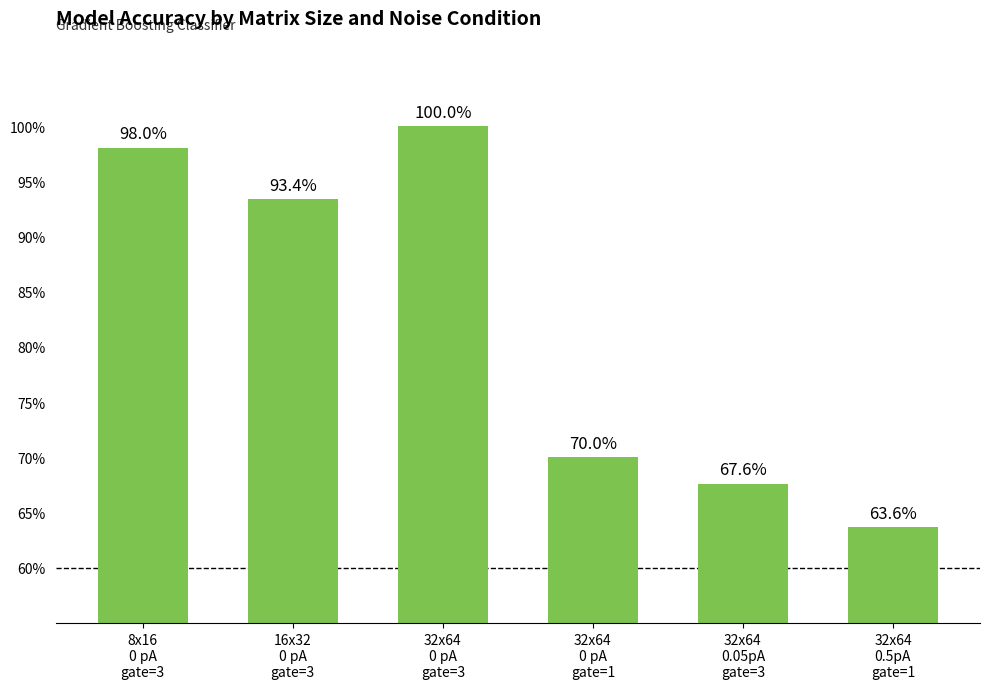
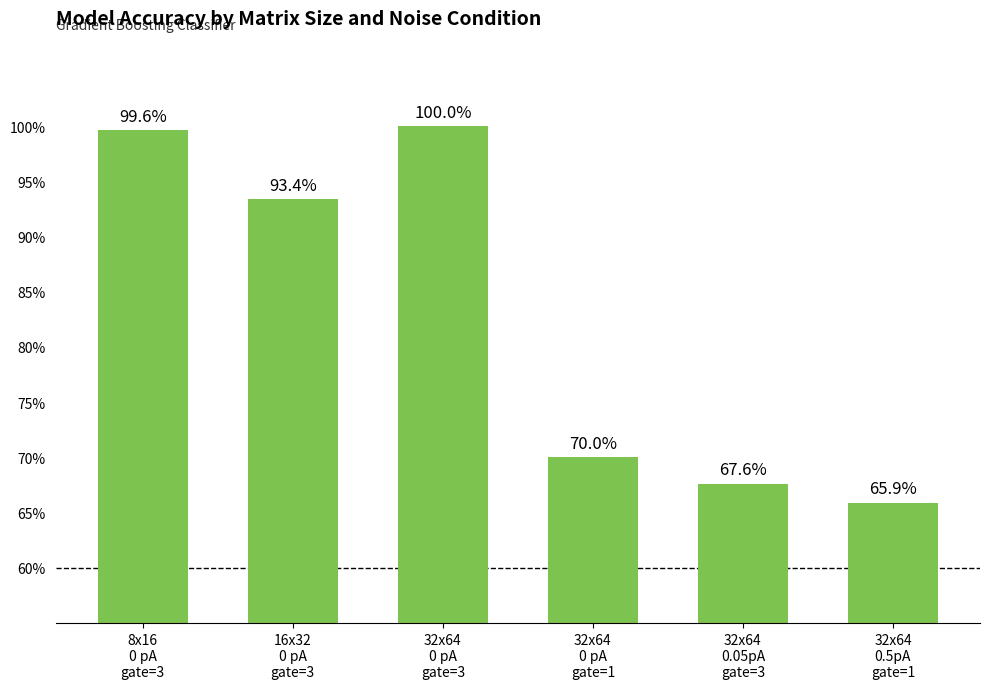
8x16 0 pA gate=3: 98.0% -> 99.6%
32x64 0.5pA gate=1: 63.6% -> 65.9%
